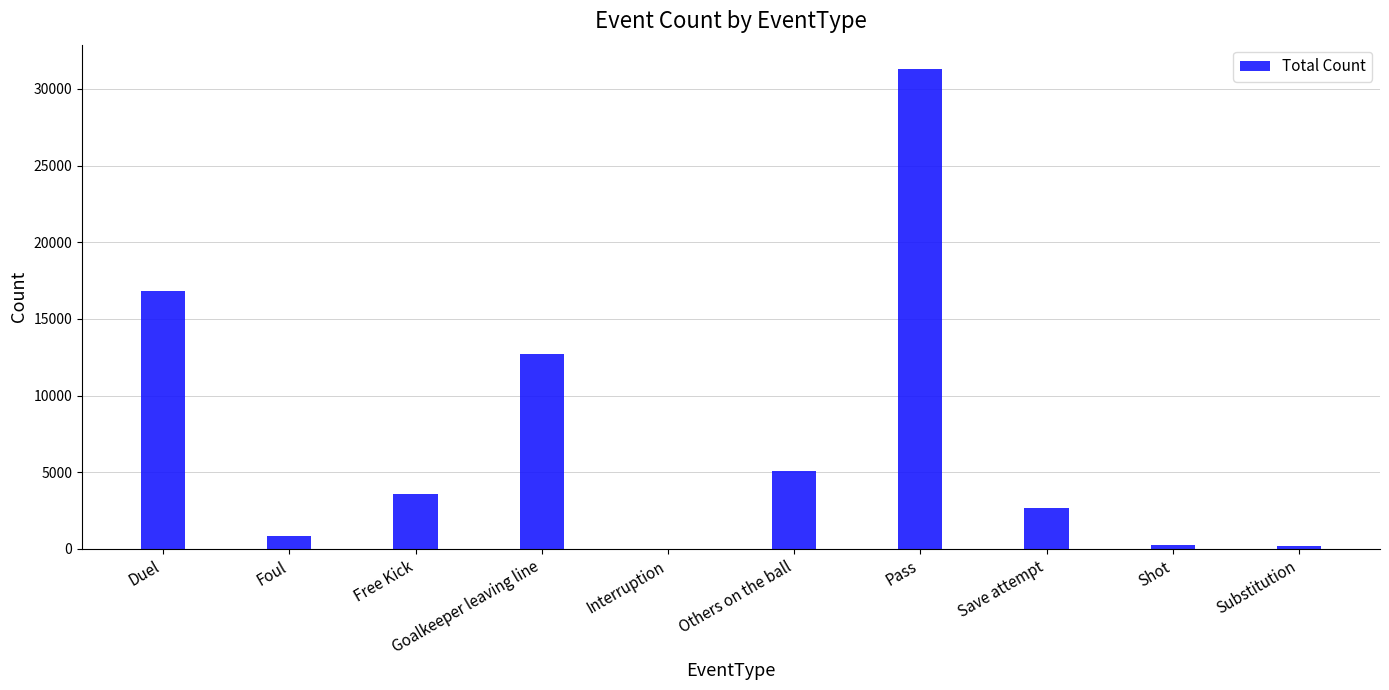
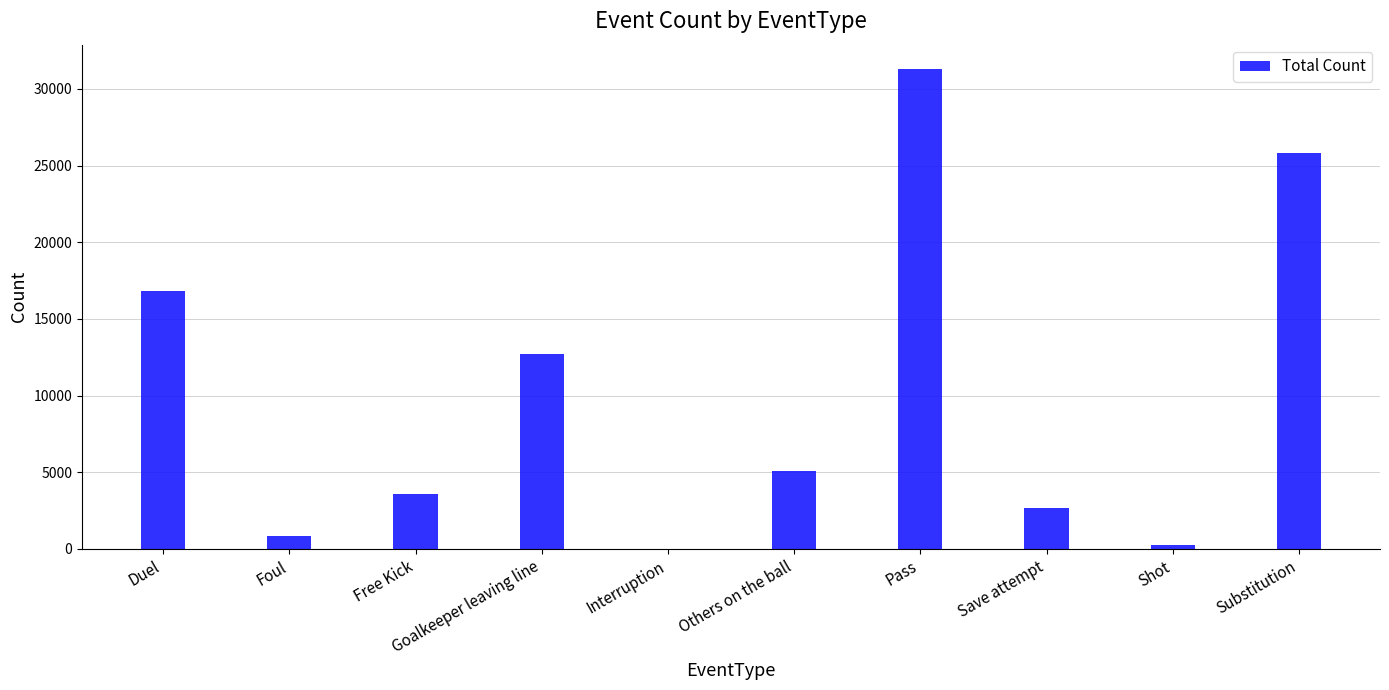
Substitution: 200 -> 25800
